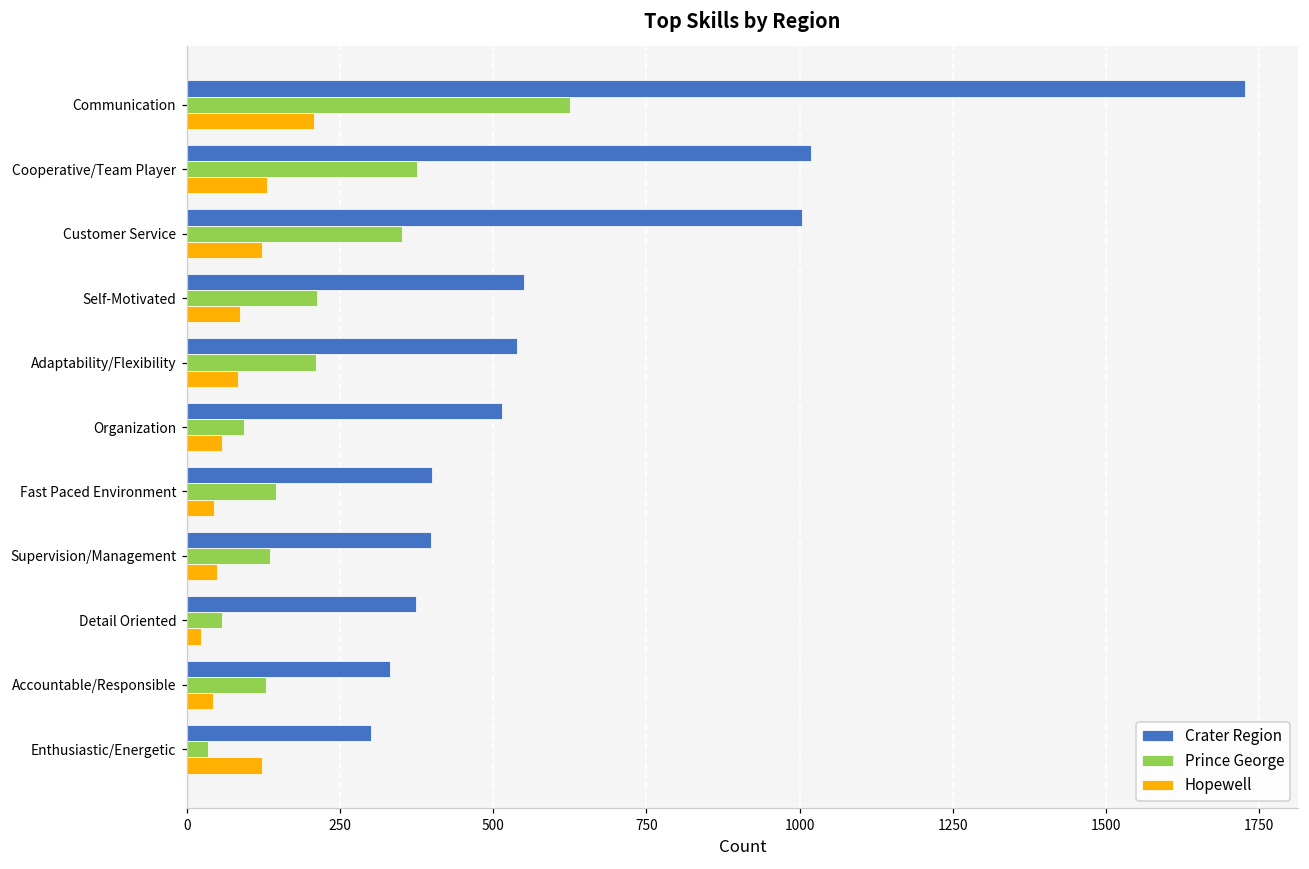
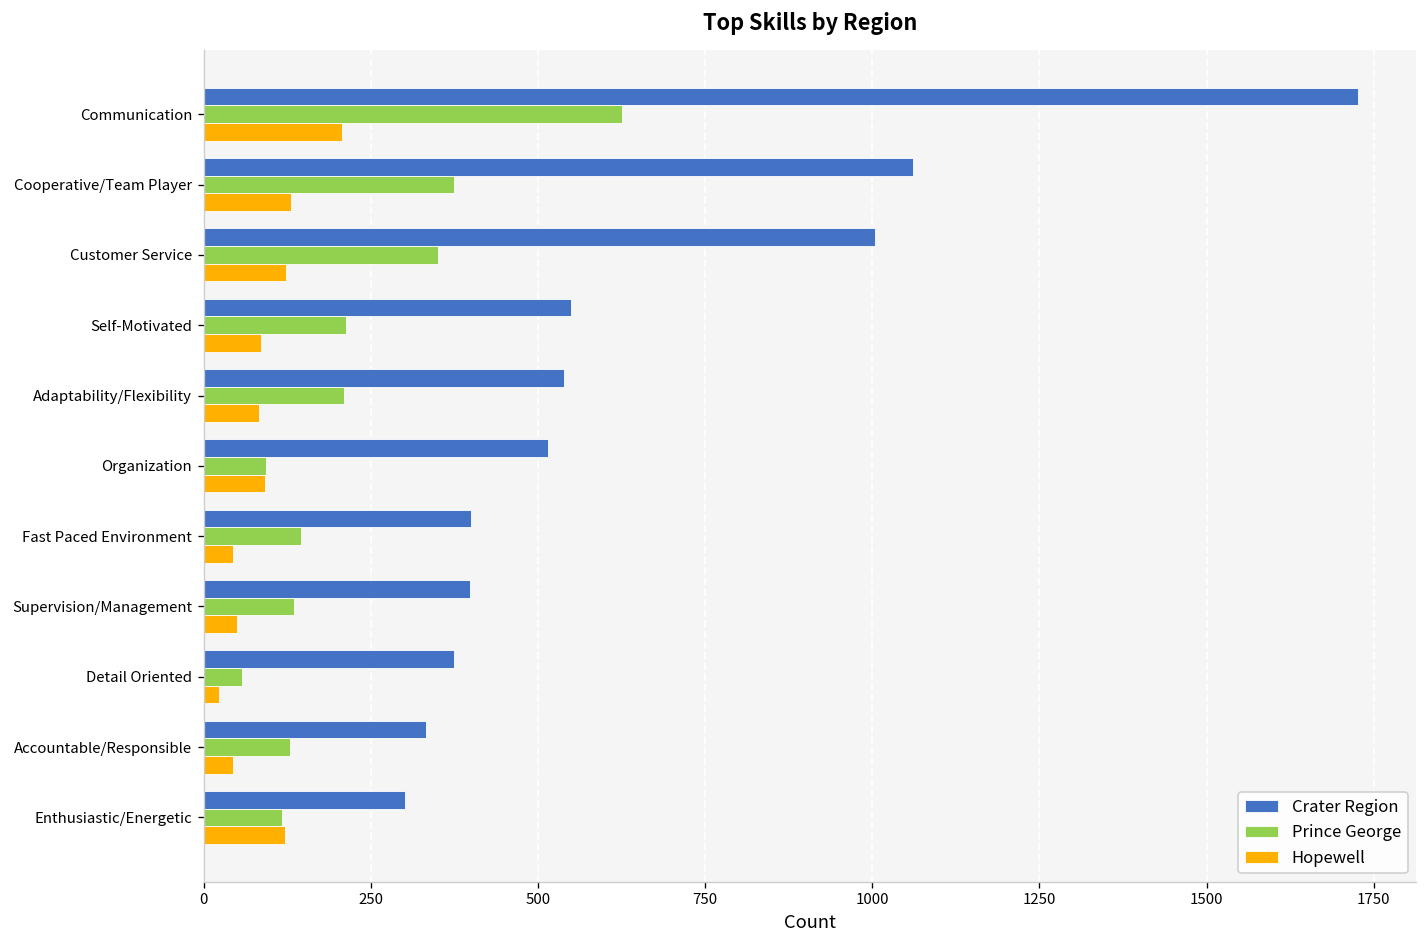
Crater Region, Cooperative/Team Player: 1020 -> 1060
Hopewell, Organization: 60 -> 90
Prince George, Enthusiastic/Energetic: 30 -> 120
